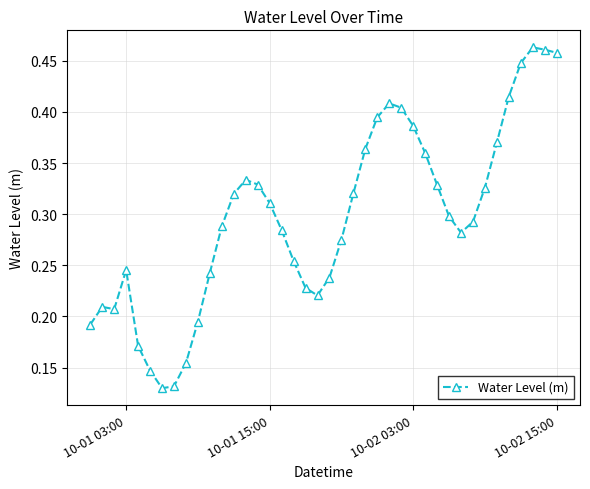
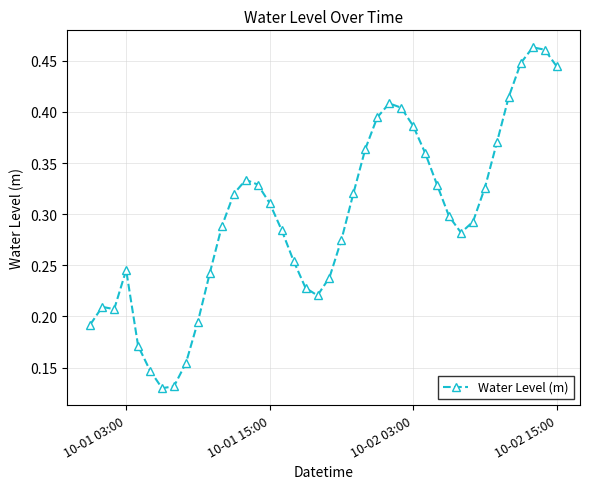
10-02 15:00: 0.458 -> 0.444
